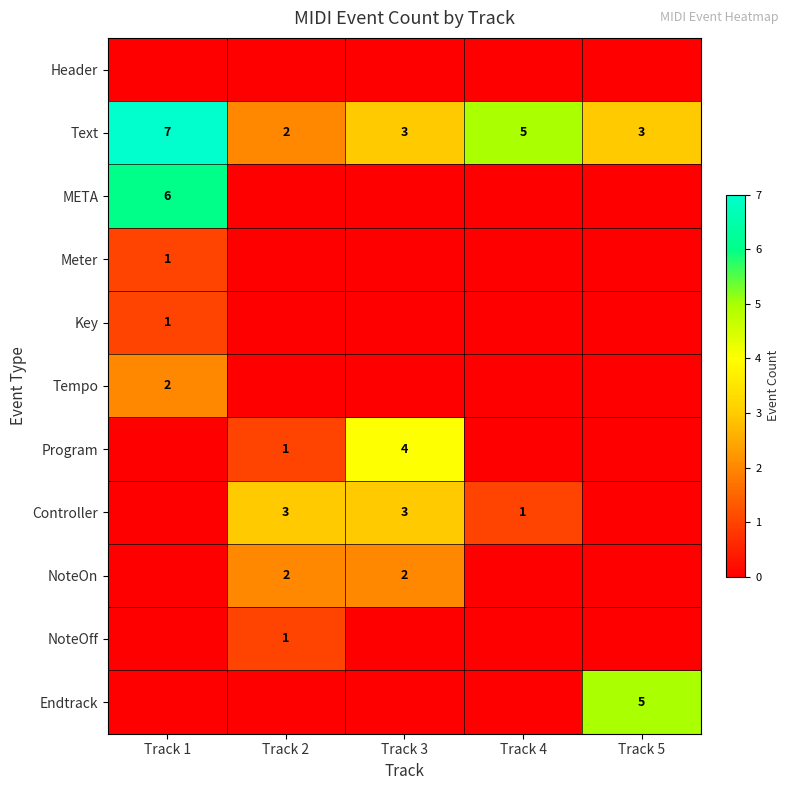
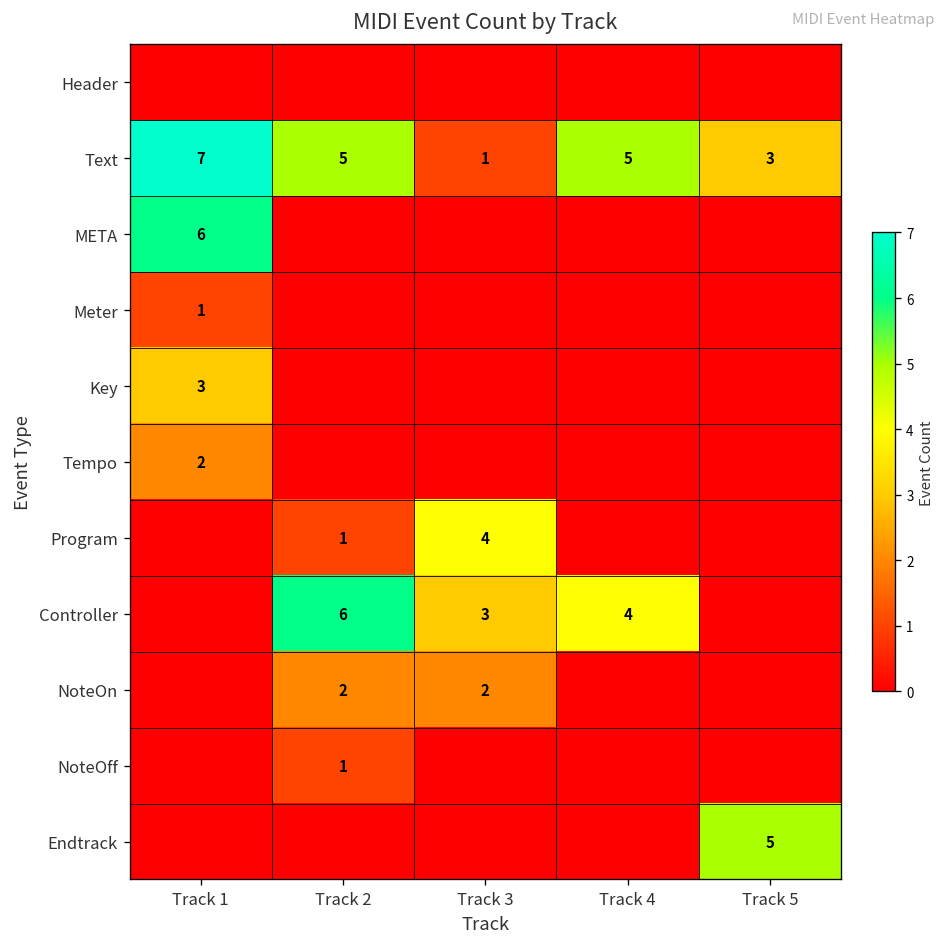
Text, Track 2: 2 -> 5
Text, Track 3: 3 -> 1
Key, Track 1: 1 -> 3
Controller, Track 2: 3 -> 6
Controller, Track 4: 1 -> 4
